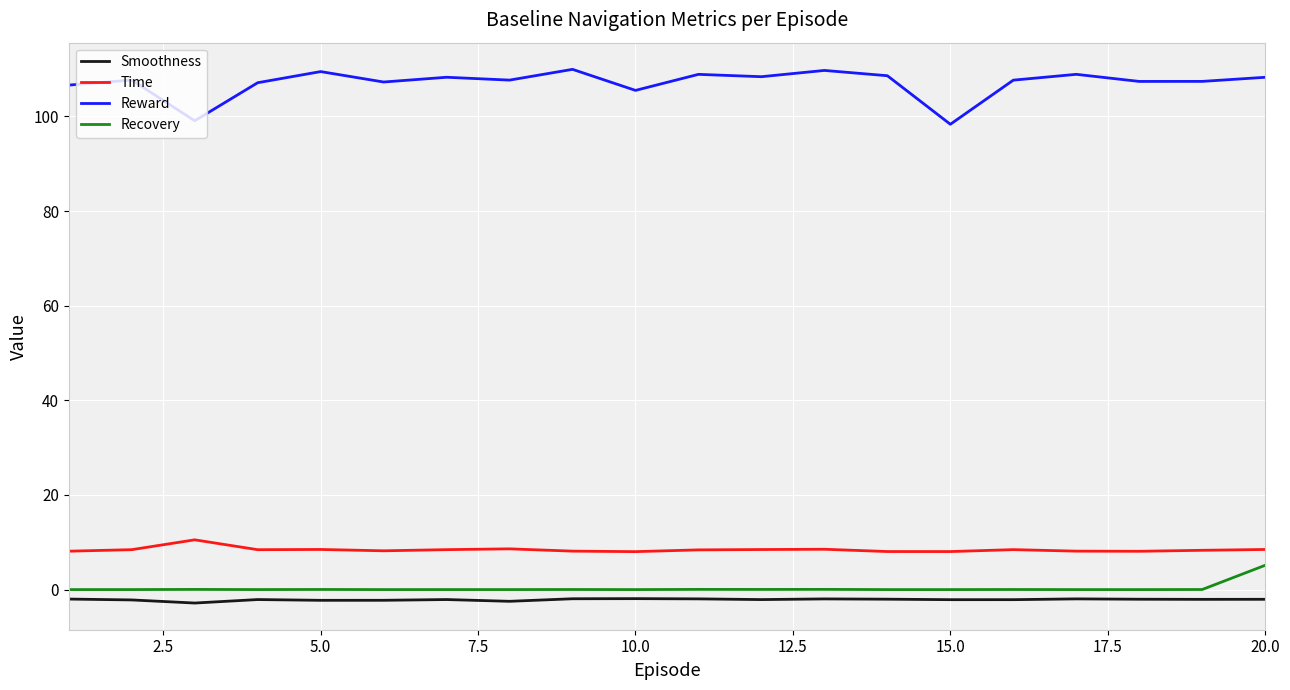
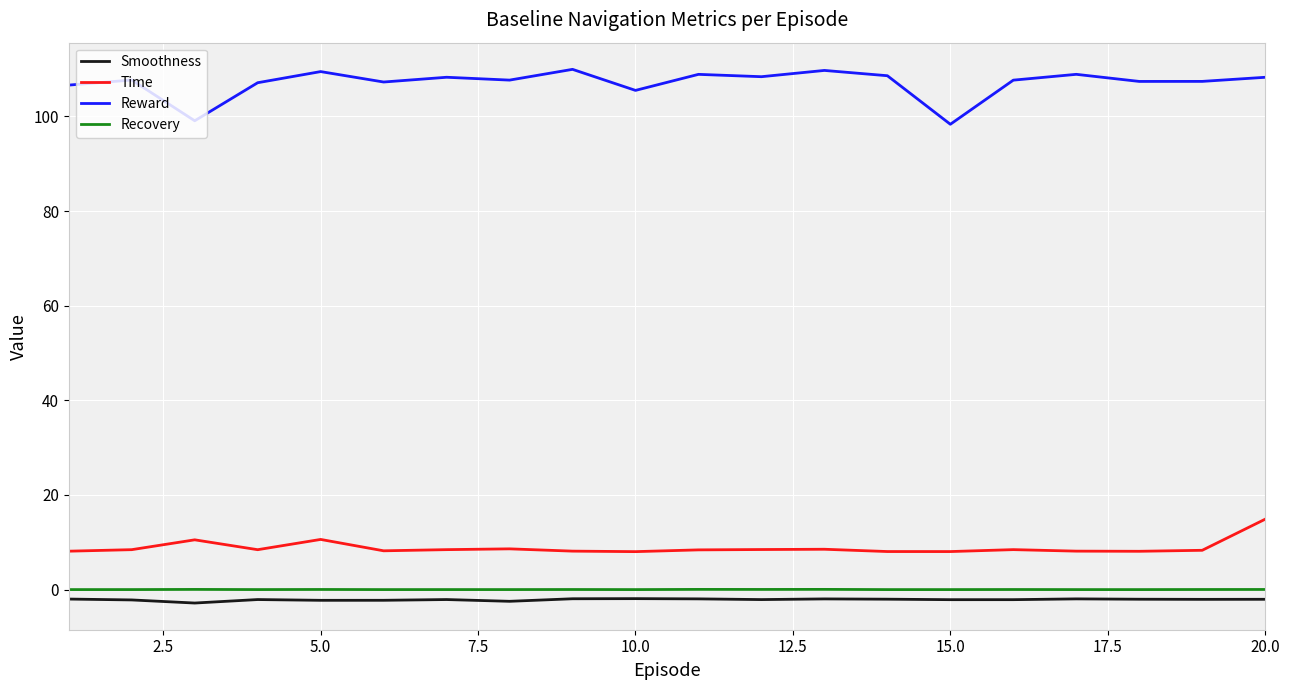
Time, 5.0: 8 -> 11
Time, 20.0: 8 -> 15
Recovery, 20.0: 5 -> 0
